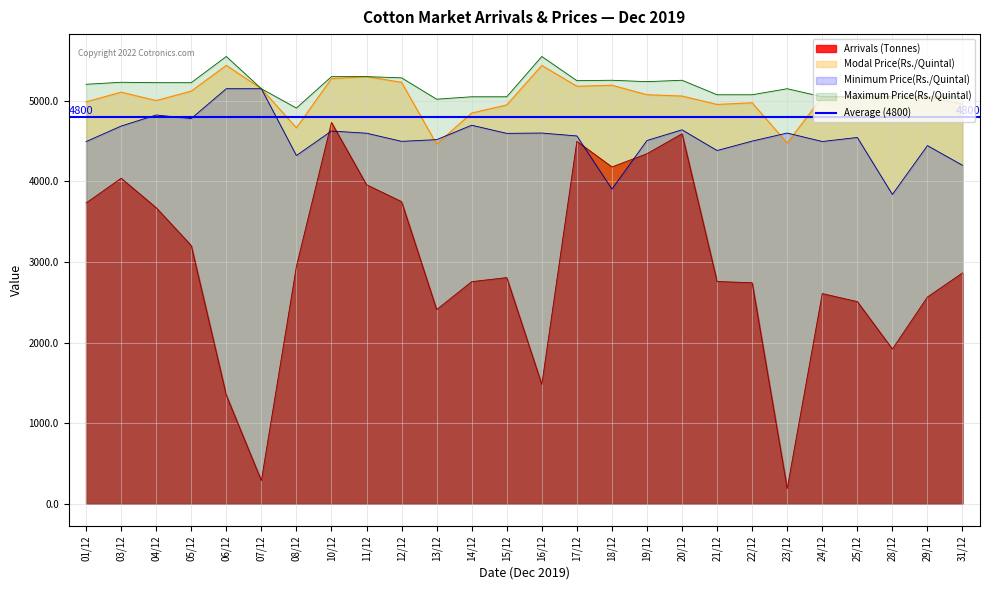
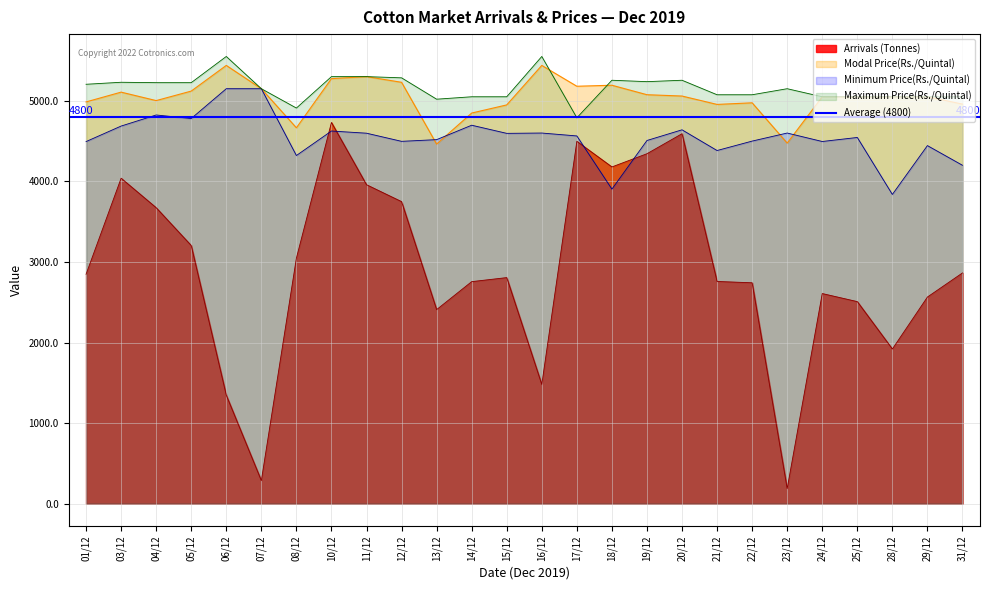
Arrivals (Tonnes), 01/12: 3700 -> 2800
Arrivals (Tonnes), 08/12: 2900 -> 3000
Maximum Price(Rs./Quintal), 17/12: 5300 -> 4800
